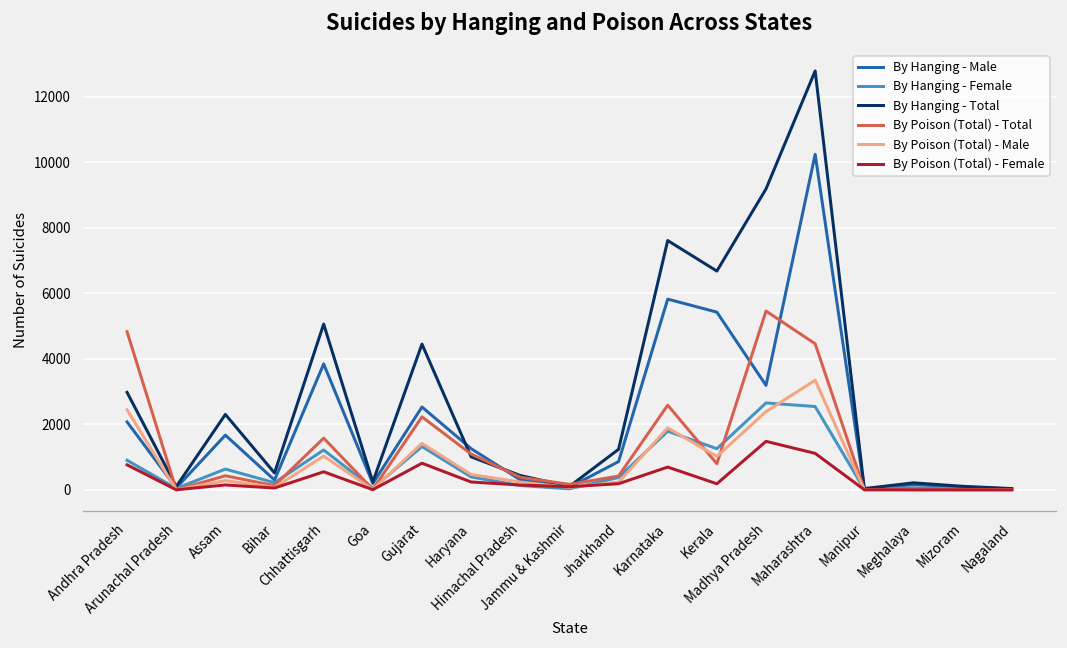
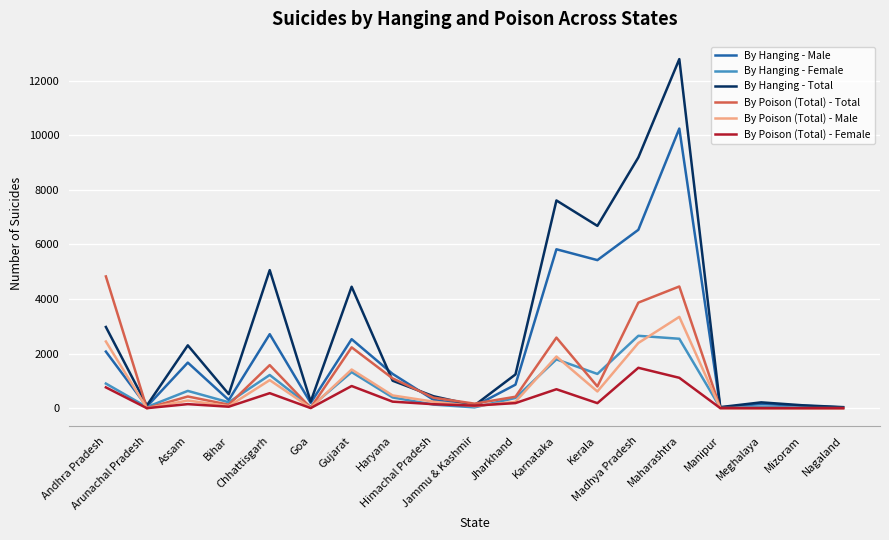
By Hanging - Male, Chhattisgarh: 3800 -> 2700
By Poison (Total) - Male, Kerala: 1000 -> 600
By Hanging - Male, Madhya Pradesh: 3200 -> 6500
By Poison (Total) - Total, Madhya Pradesh: 5500 -> 3900
